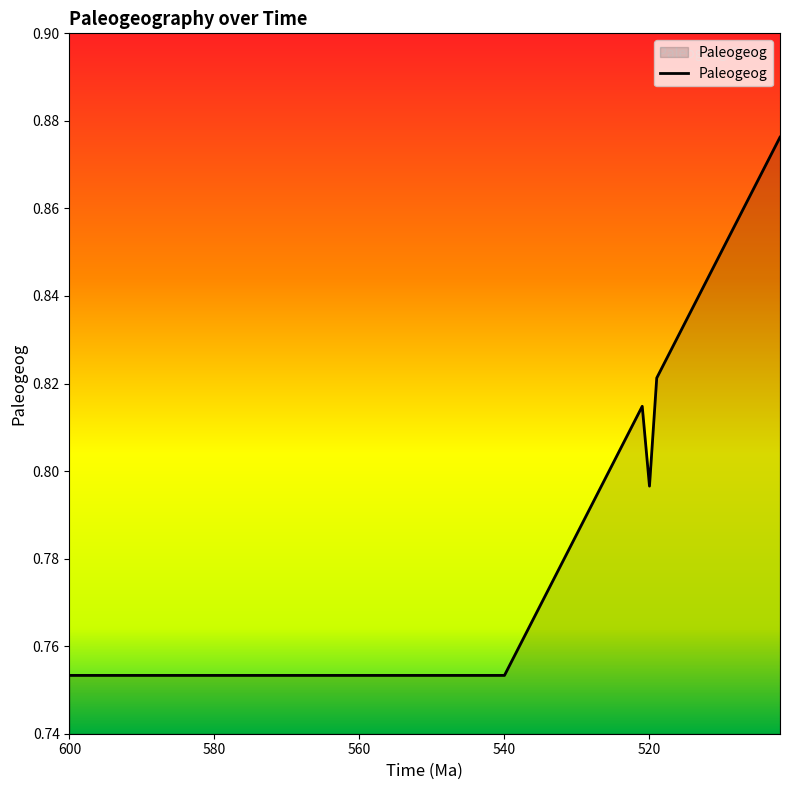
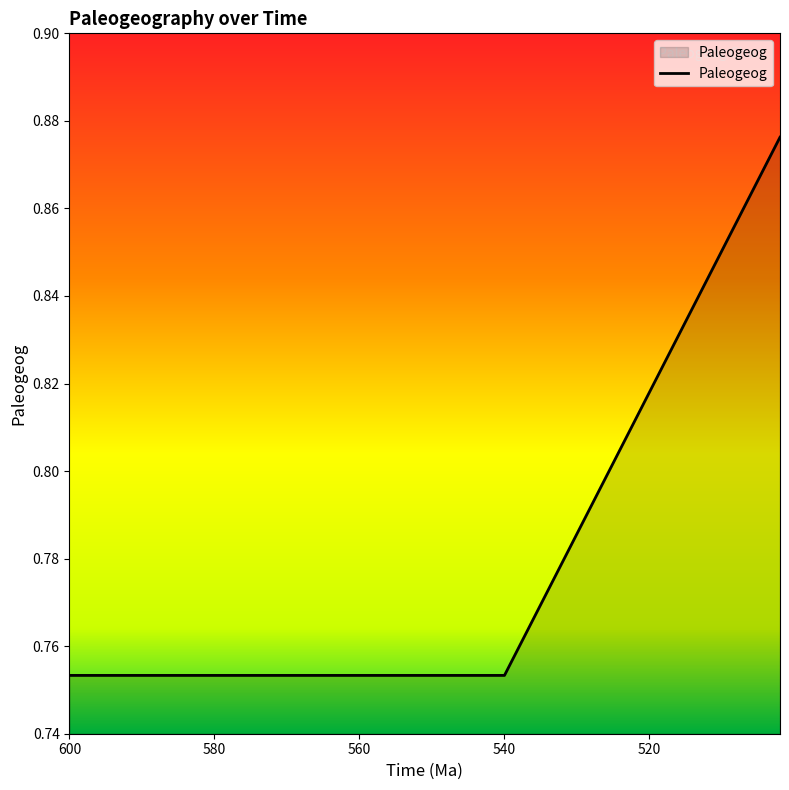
520: 0.797 -> 0.818
